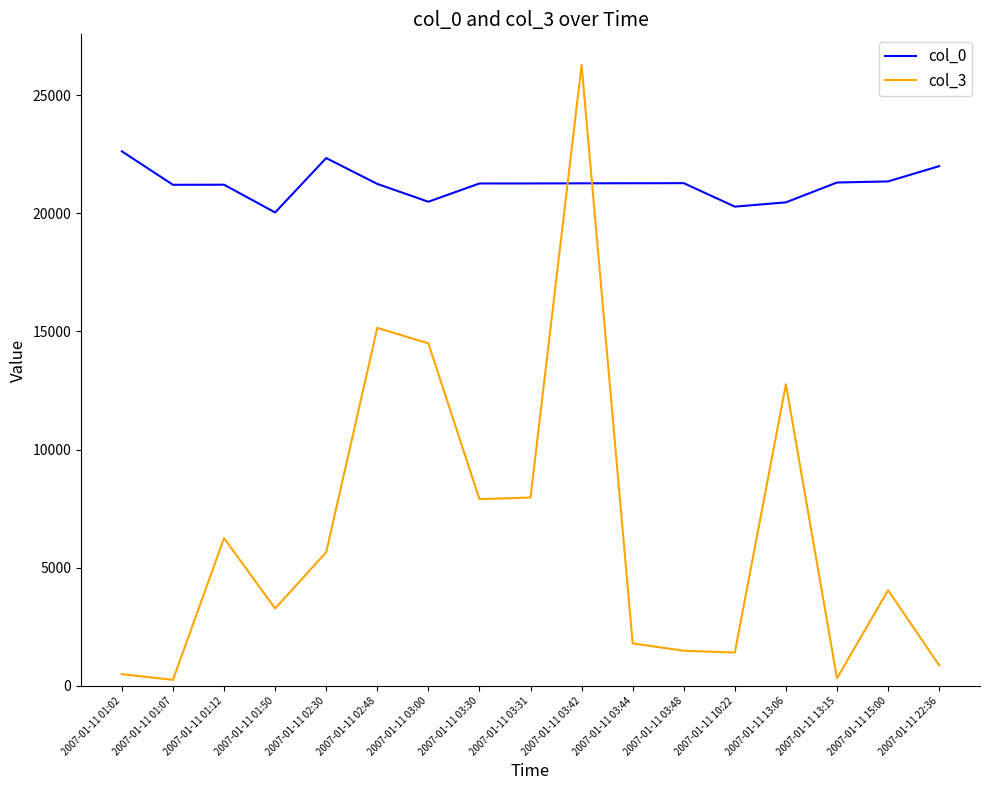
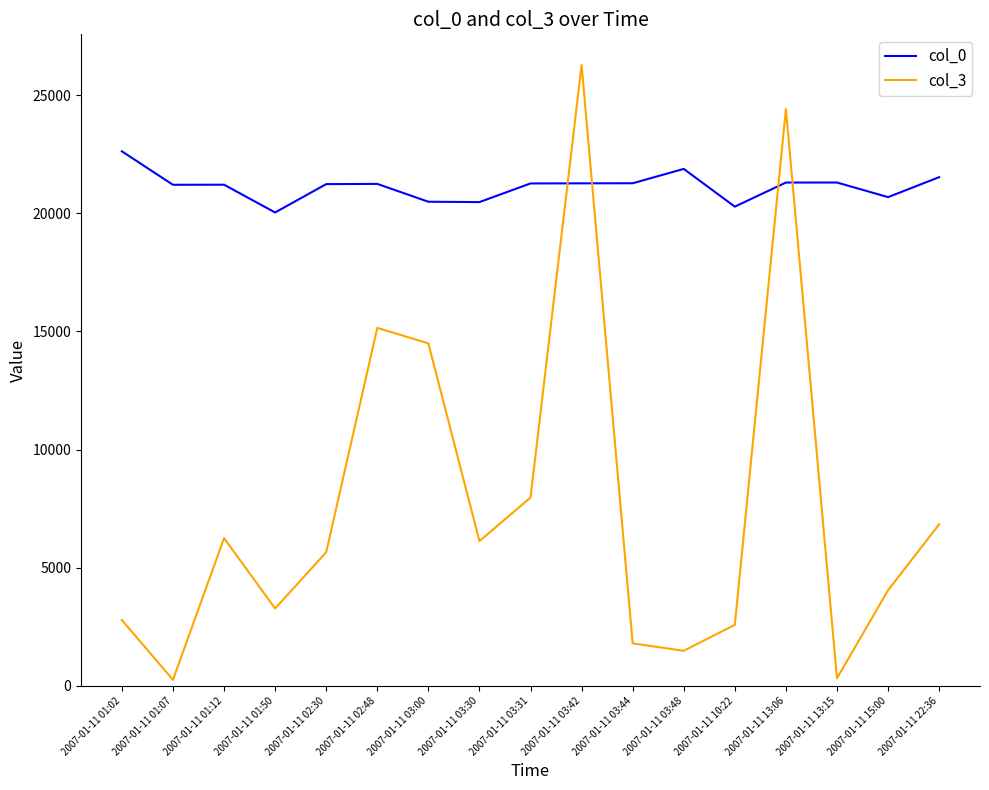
col_3, 2007-01-11 01:02: 500 -> 2800
col_0, 2007-01-11 02:30: 22300 -> 21200
col_0, 2007-01-11 03:30: 21300 -> 20500
col_3, 2007-01-11 03:30: 7900 -> 6100
col_0, 2007-01-11 03:48: 21300 -> 21900
col_3, 2007-01-11 10:22: 1400 -> 2600
col_0, 2007-01-11 13:06: 20500 -> 21300
col_3, 2007-01-11 13:06: 12800 -> 24400
col_0, 2007-01-11 15:00: 21300 -> 20700
col_0, 2007-01-11 22:36: 22000 -> 21500
col_3, 2007-01-11 22:36: 900 -> 6800
